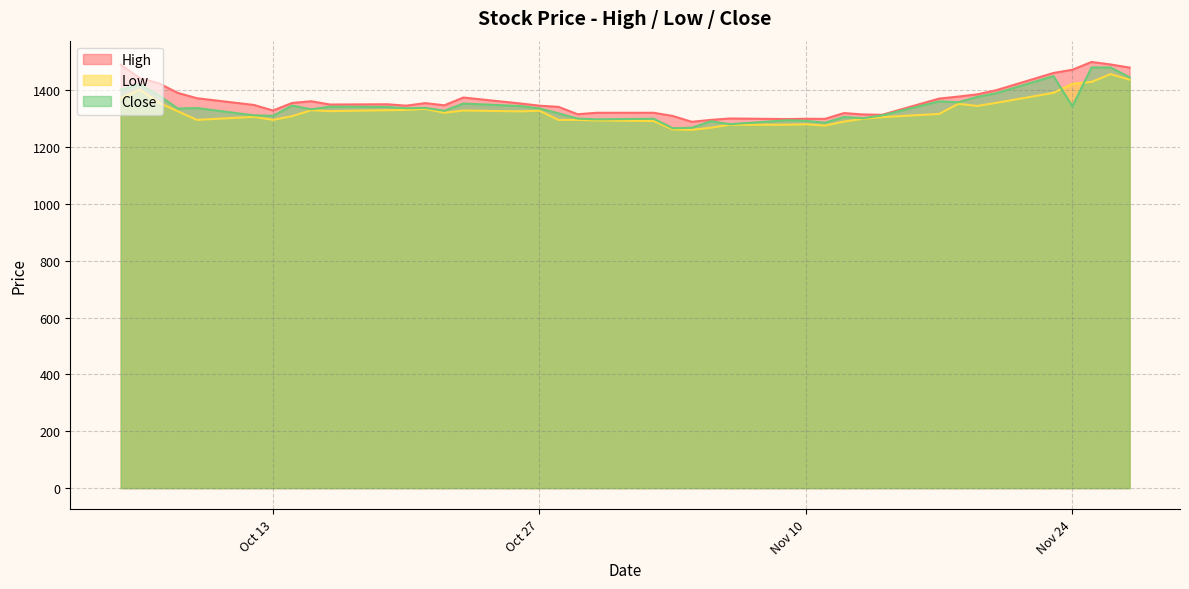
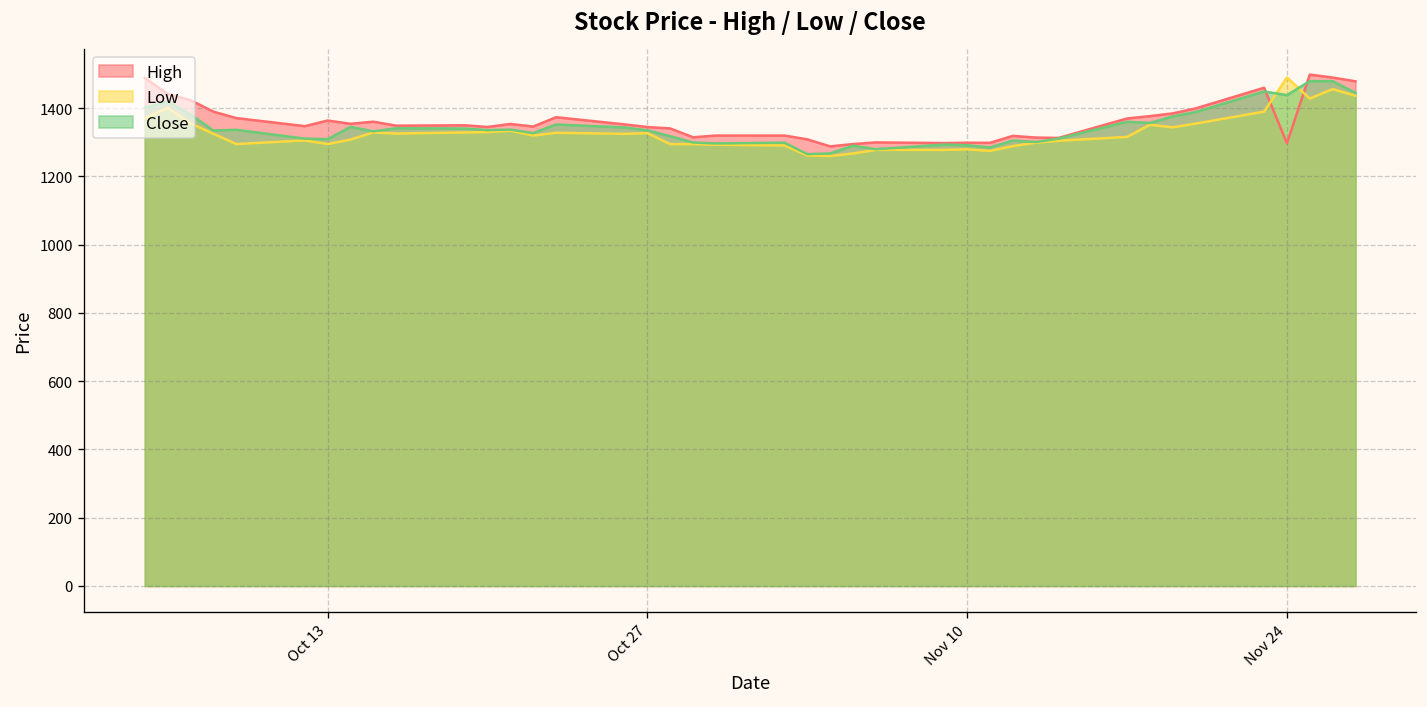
High, Oct 13: 1330 -> 1360
High, Nov 24: 1470 -> 1300
Low, Nov 24: 1420 -> 1490
Close, Nov 24: 1340 -> 1440
